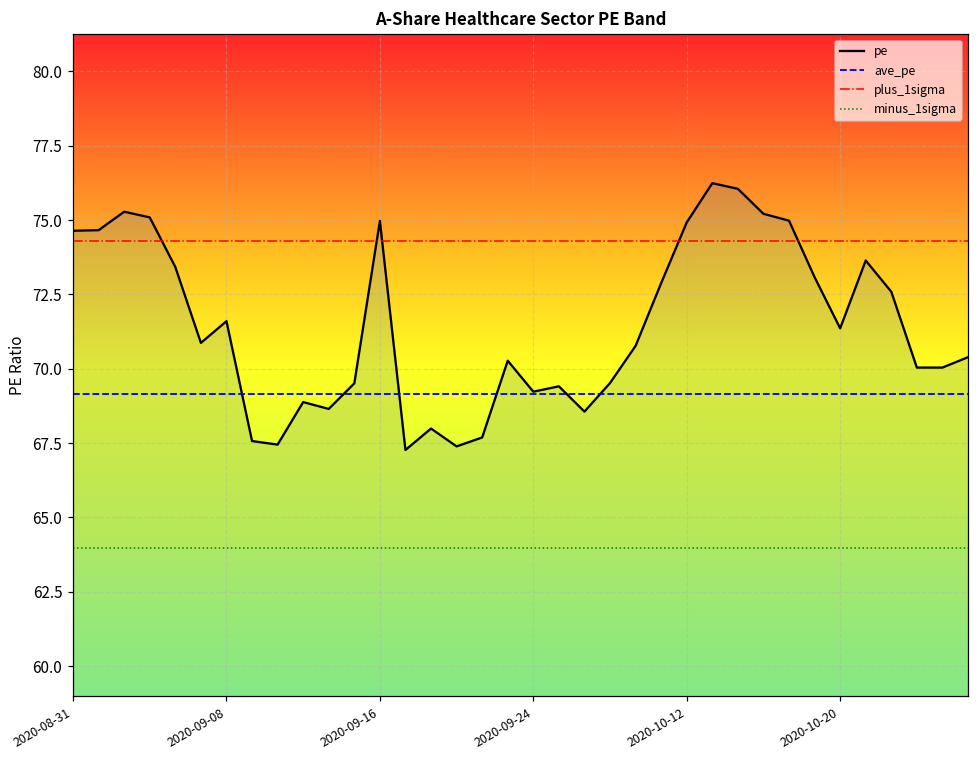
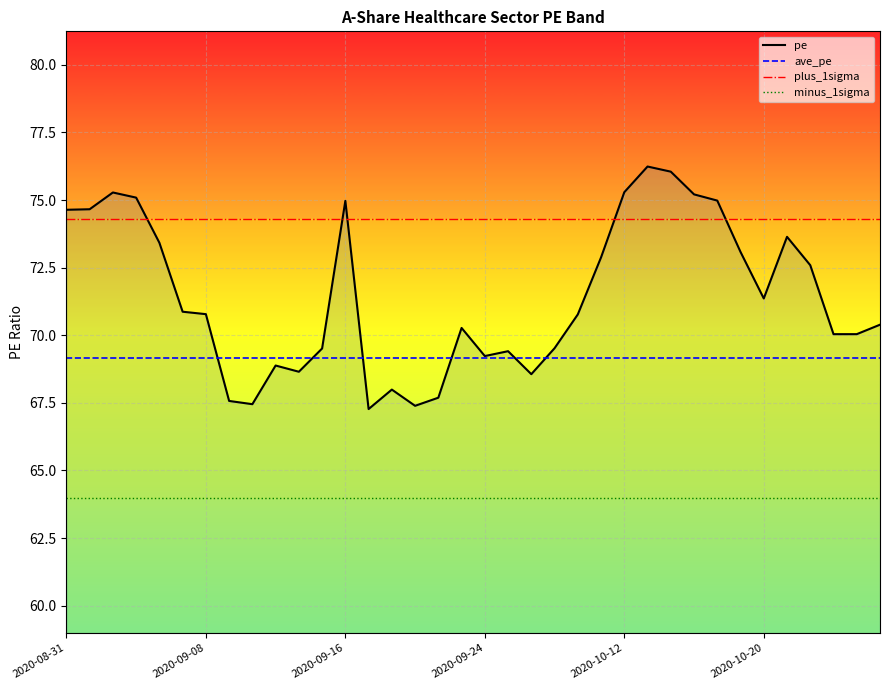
pe, 2020-09-08: 71.6 -> 70.8
pe, 2020-10-12: 74.9 -> 75.3
